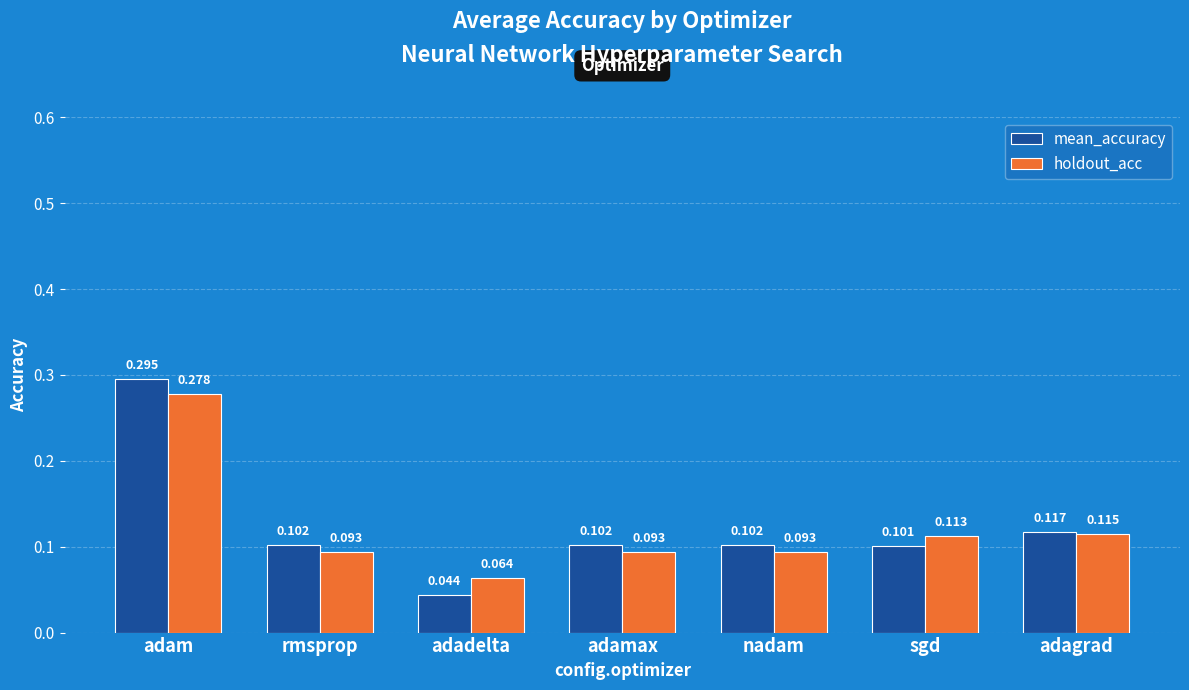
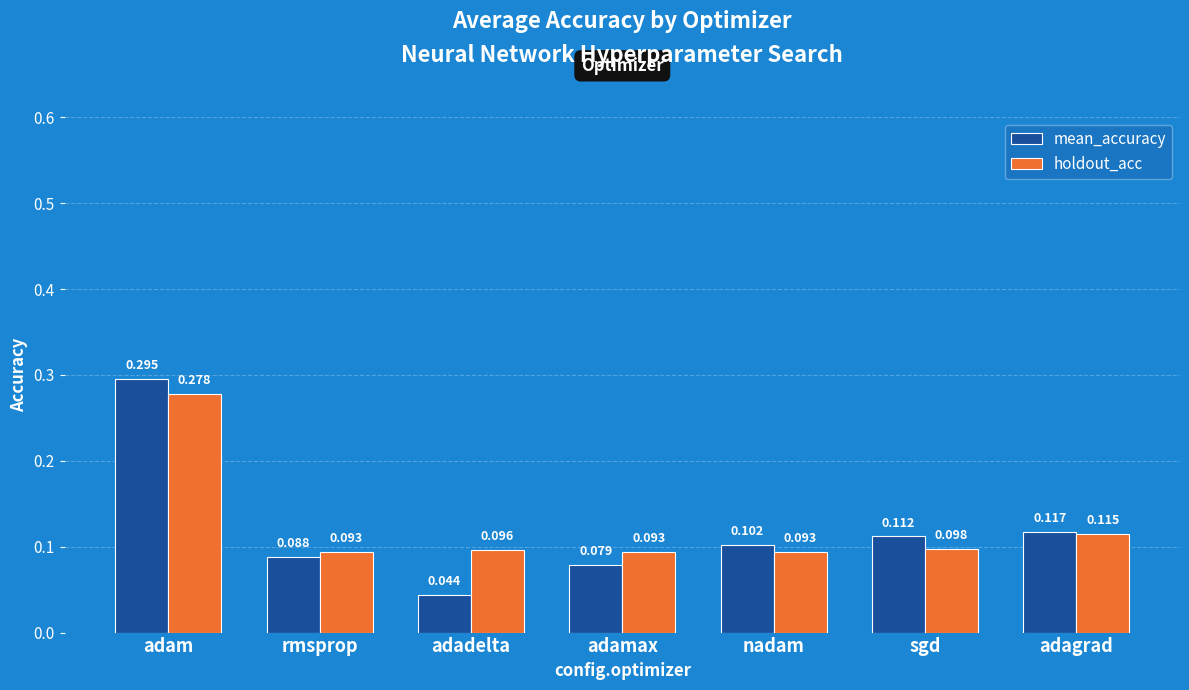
mean_accuracy, rmsprop: 0.102 -> 0.088
holdout_acc, adadelta: 0.064 -> 0.096
mean_accuracy, adamax: 0.102 -> 0.079
mean_accuracy, sgd: 0.101 -> 0.112
holdout_acc, sgd: 0.113 -> 0.098
